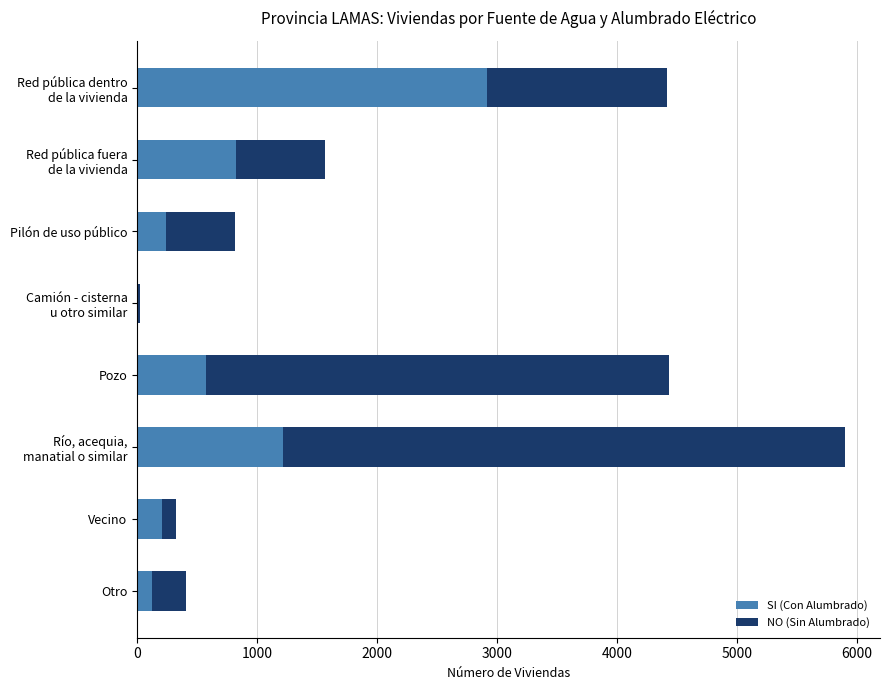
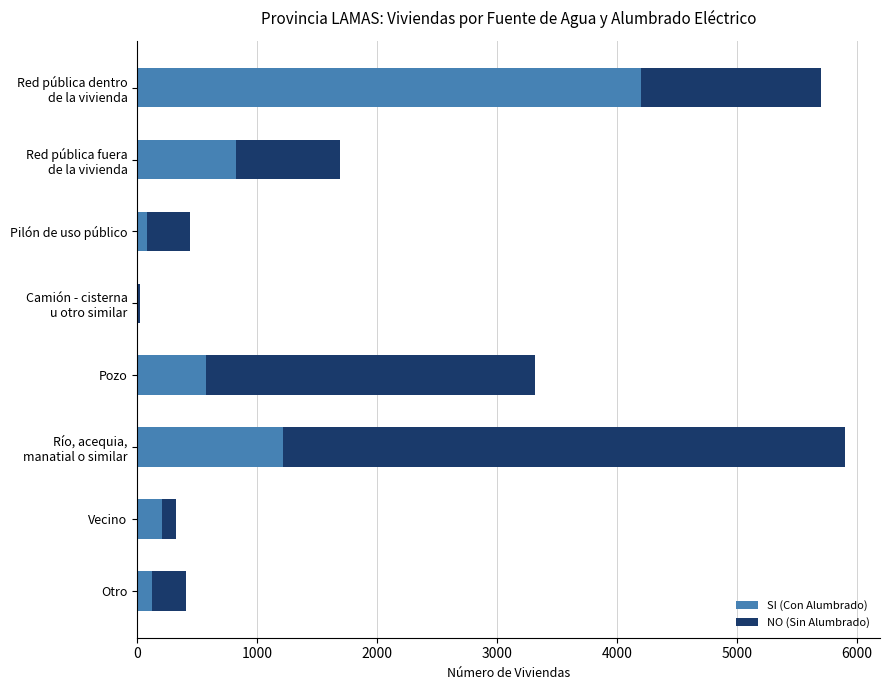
SI (Con Alumbrado), Red pública dentro de la vivienda: 2920 -> 4200
NO (Sin Alumbrado), Red pública fuera de la vivienda: 740 -> 870
SI (Con Alumbrado), Pilón de uso público: 240 -> 80
NO (Sin Alumbrado), Pilón de uso público: 570 -> 360
NO (Sin Alumbrado), Pozo: 3860 -> 2740
